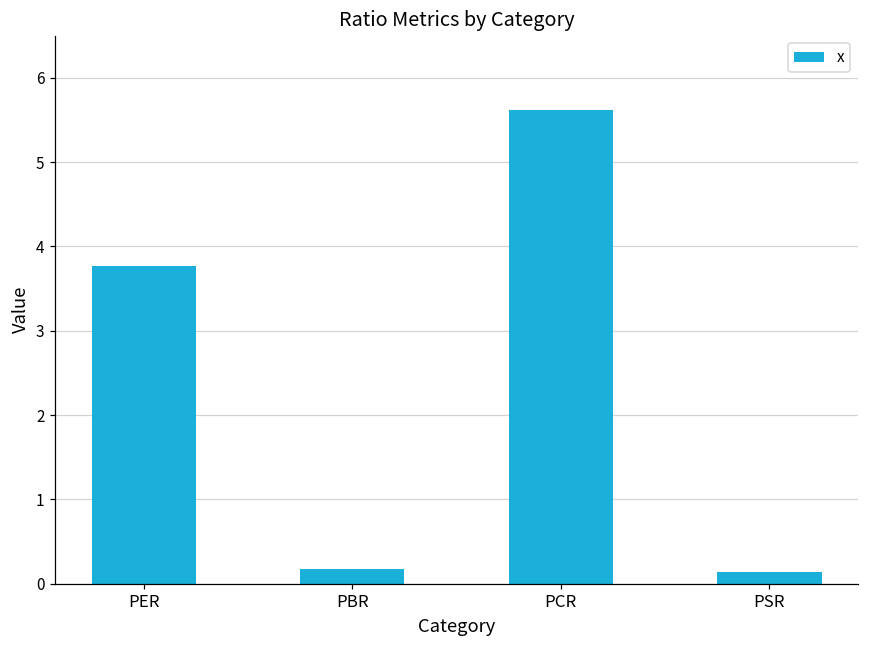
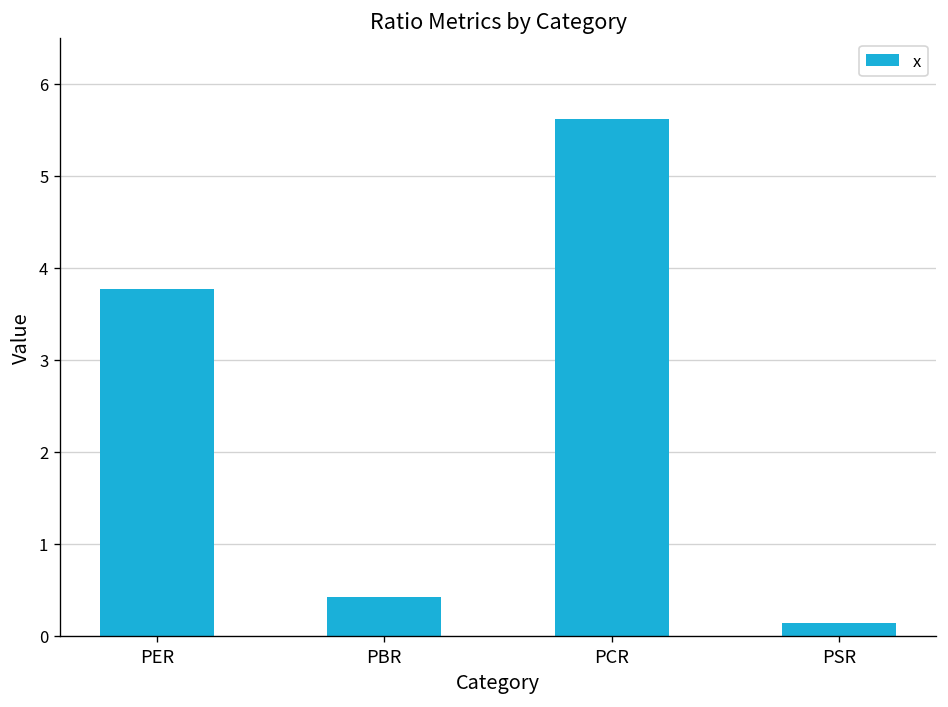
PBR: 0.2 -> 0.4
